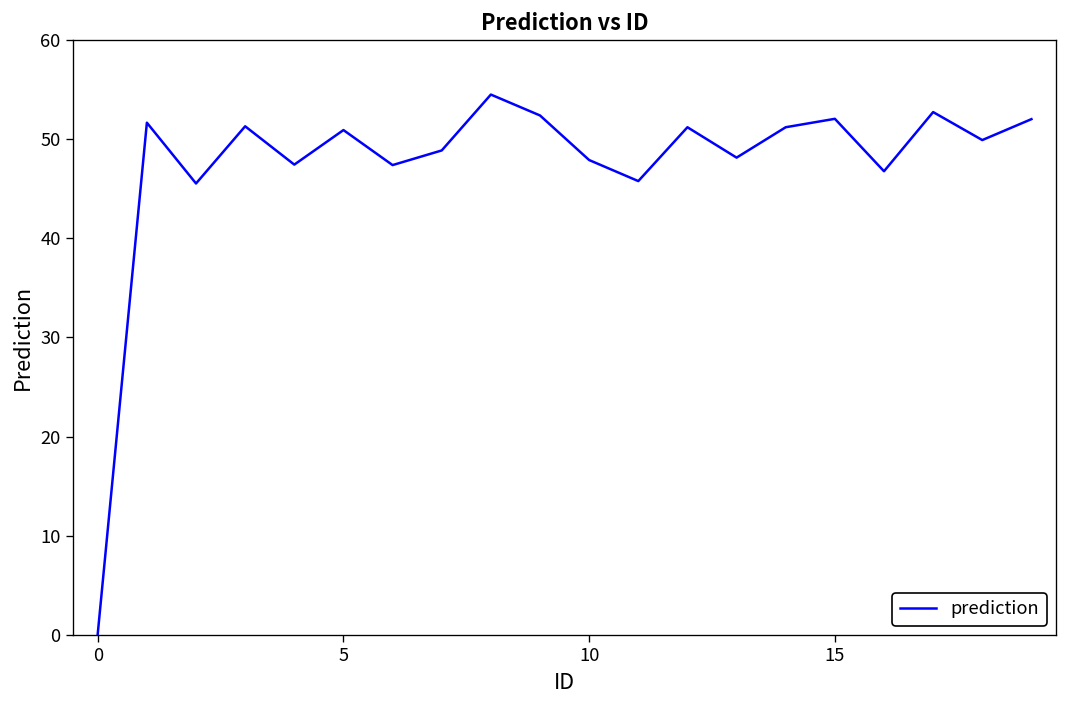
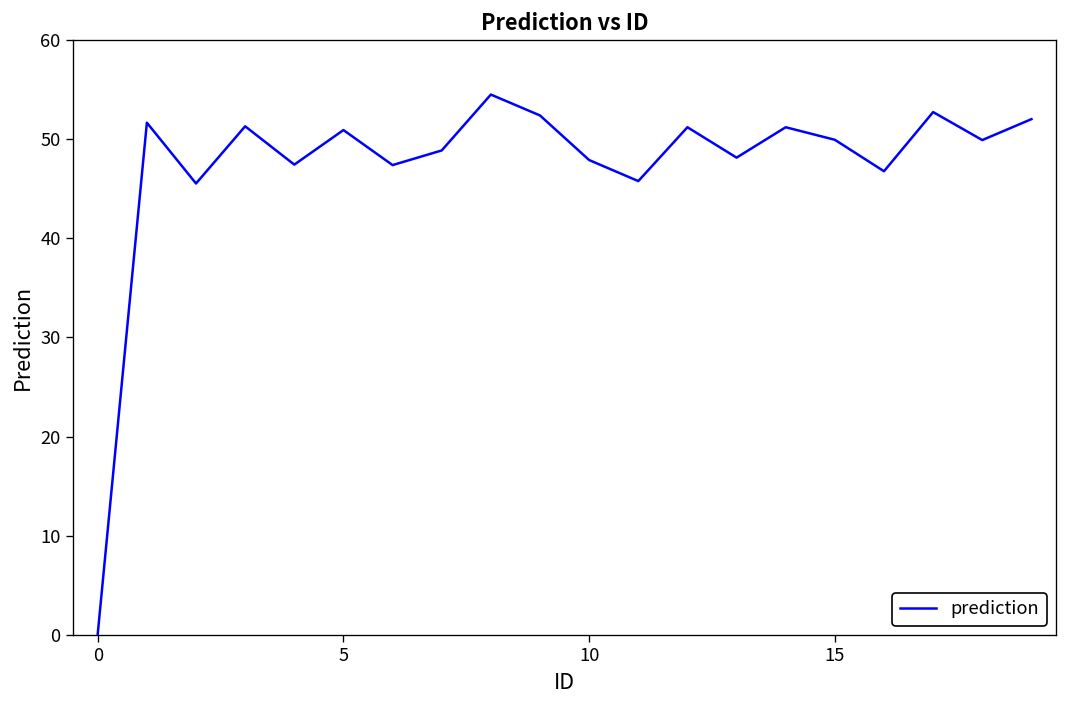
15: 52 -> 50
